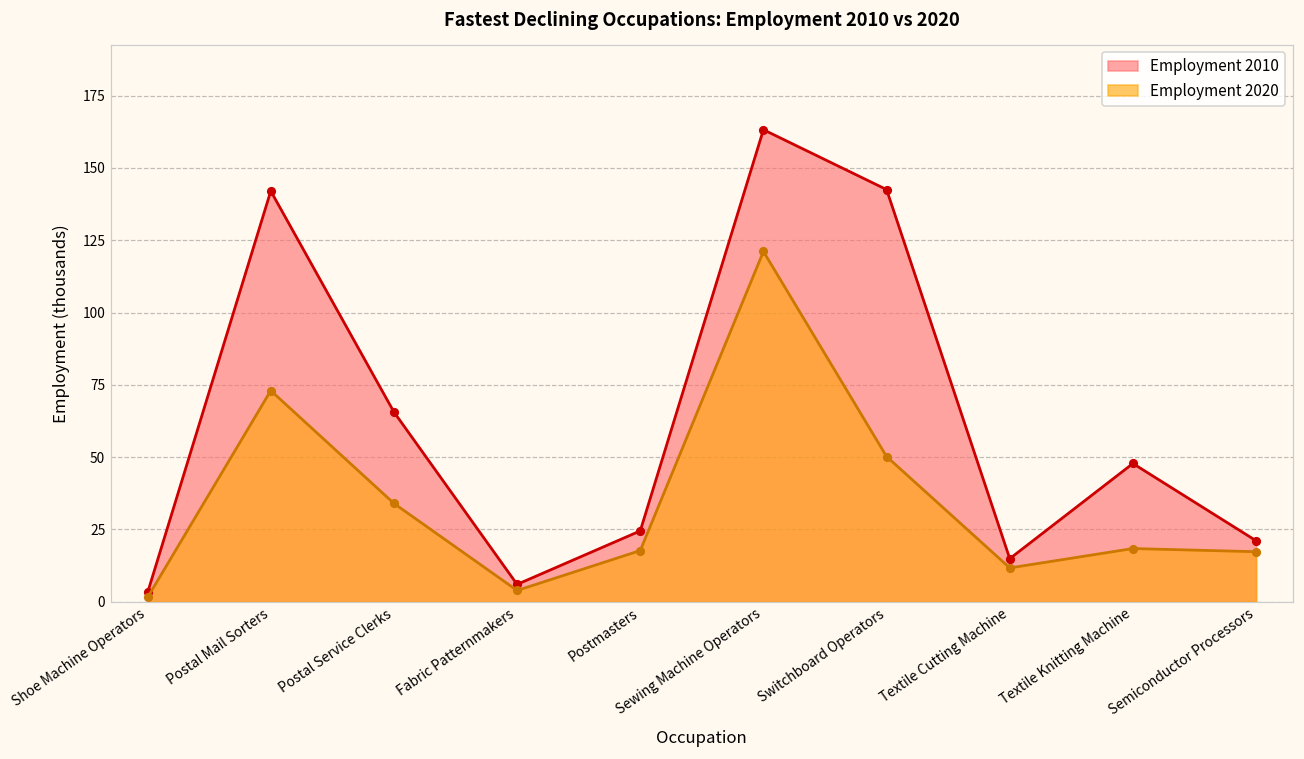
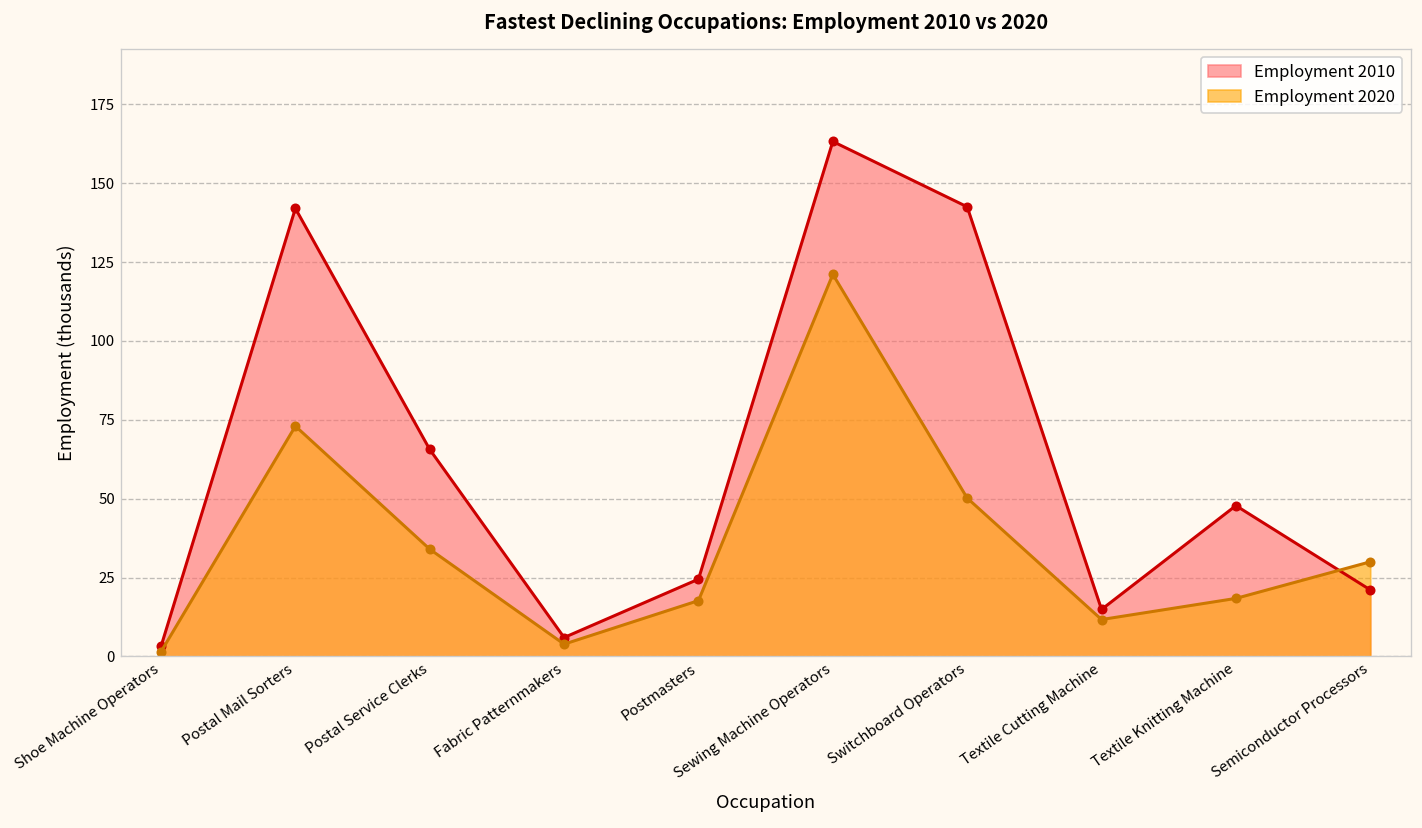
Employment 2020, Semiconductor Processors: 17 -> 30
